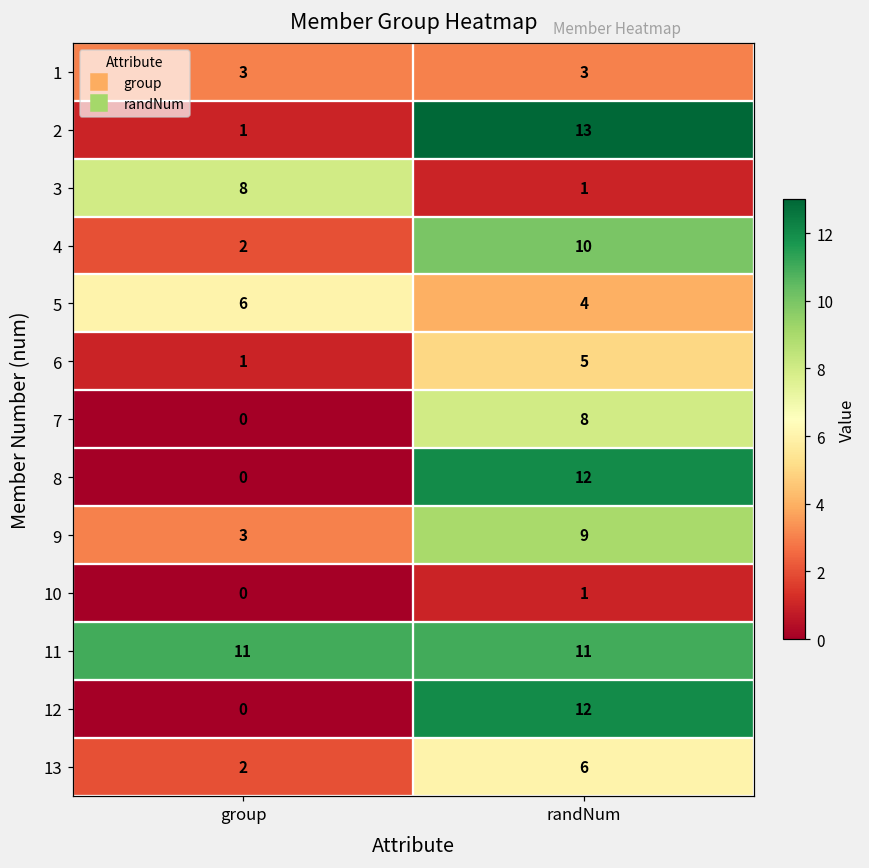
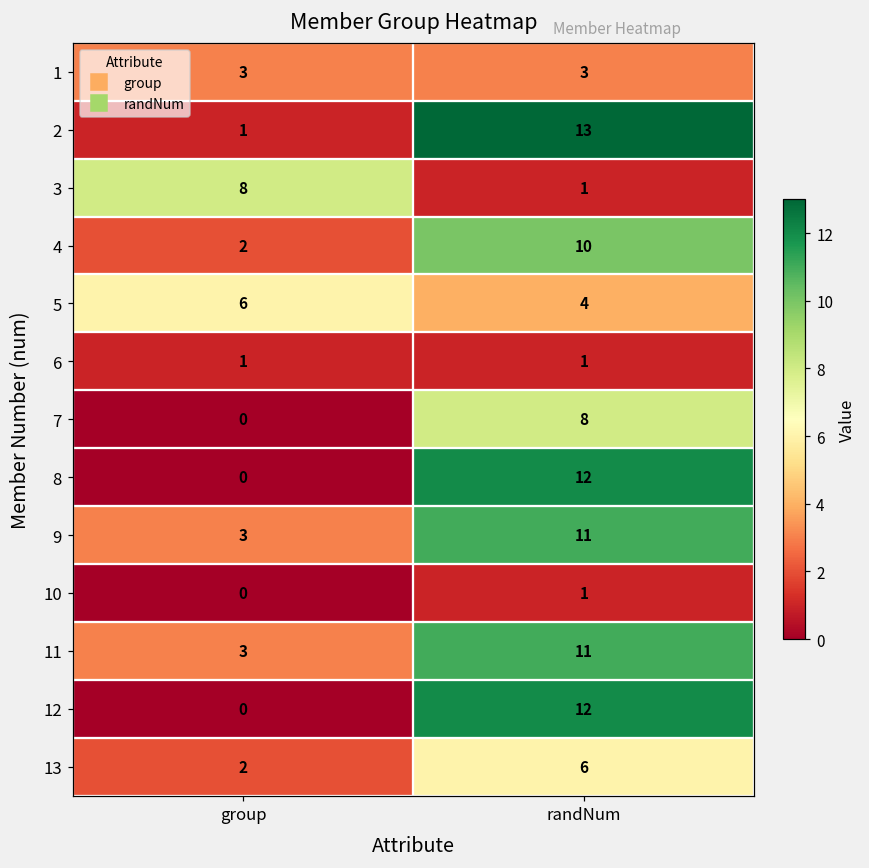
6, randNum: 5 -> 1
9, randNum: 9 -> 11
11, group: 11 -> 3
